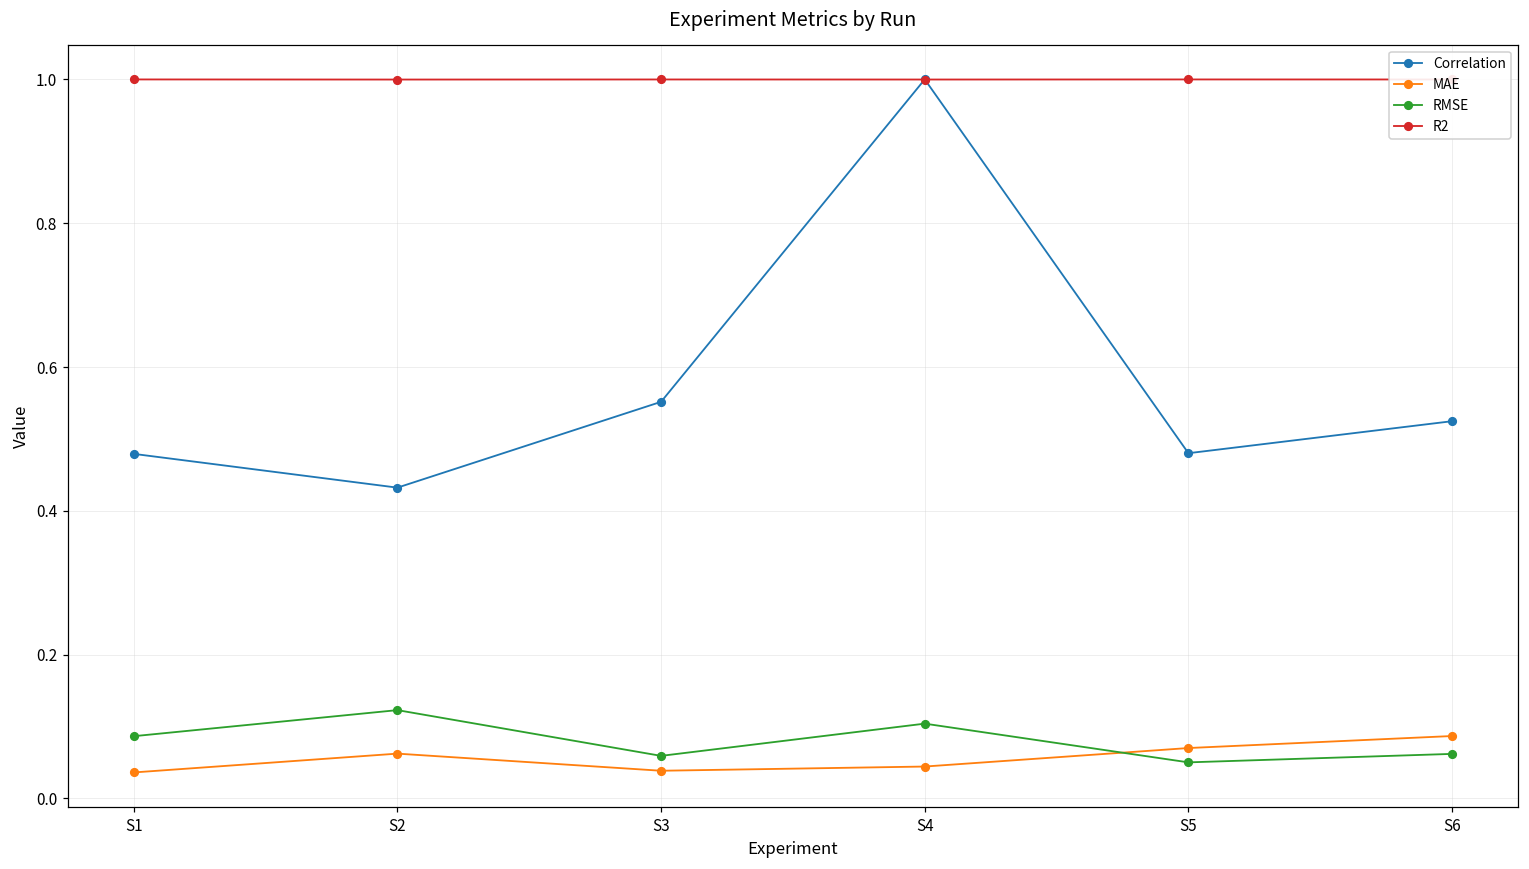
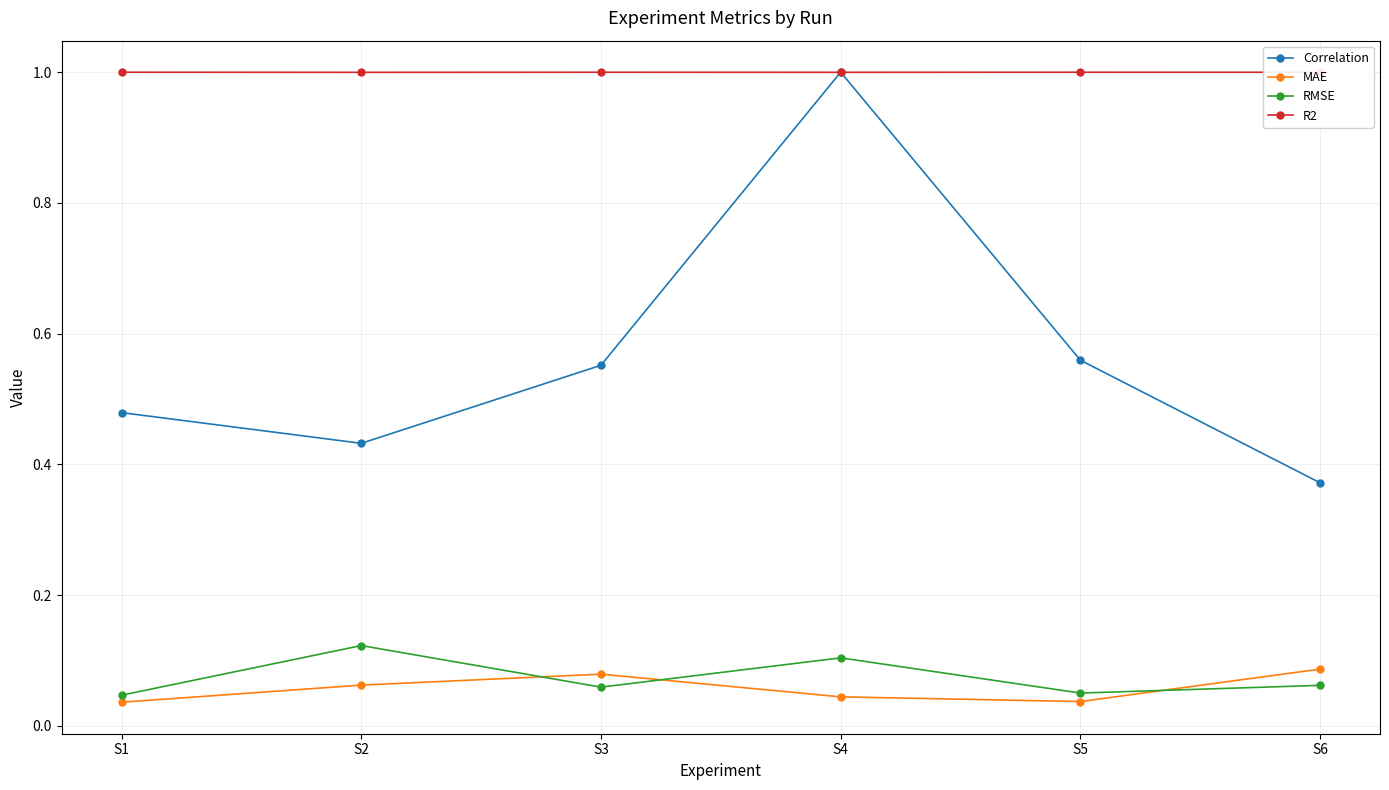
RMSE, S1: 0.09 -> 0.05
MAE, S3: 0.04 -> 0.08
Correlation, S5: 0.48 -> 0.56
MAE, S5: 0.07 -> 0.04
Correlation, S6: 0.52 -> 0.37
